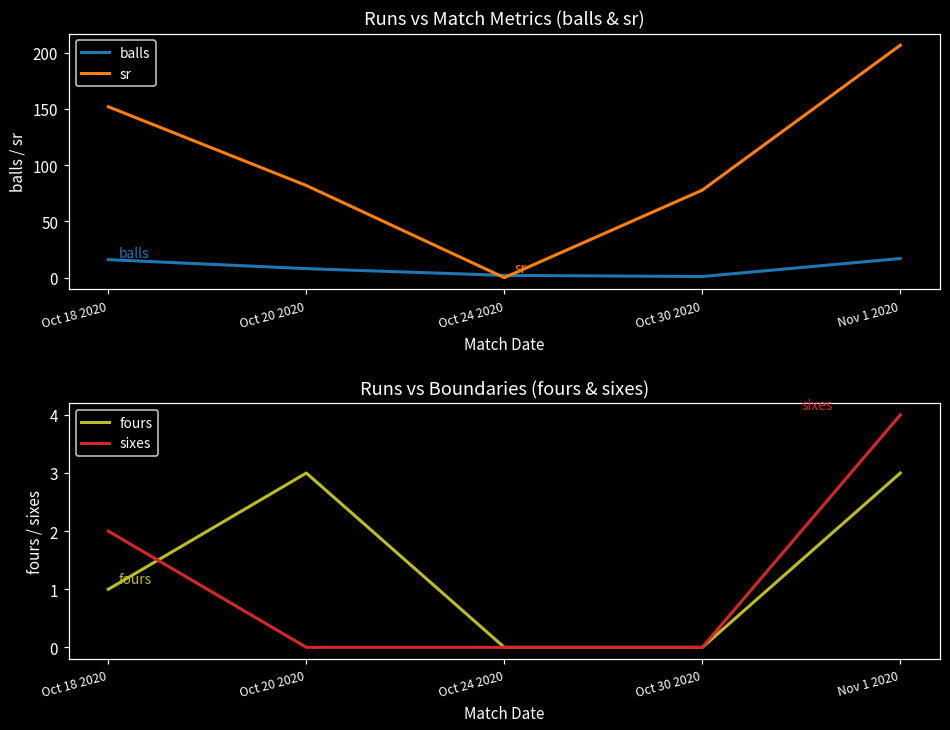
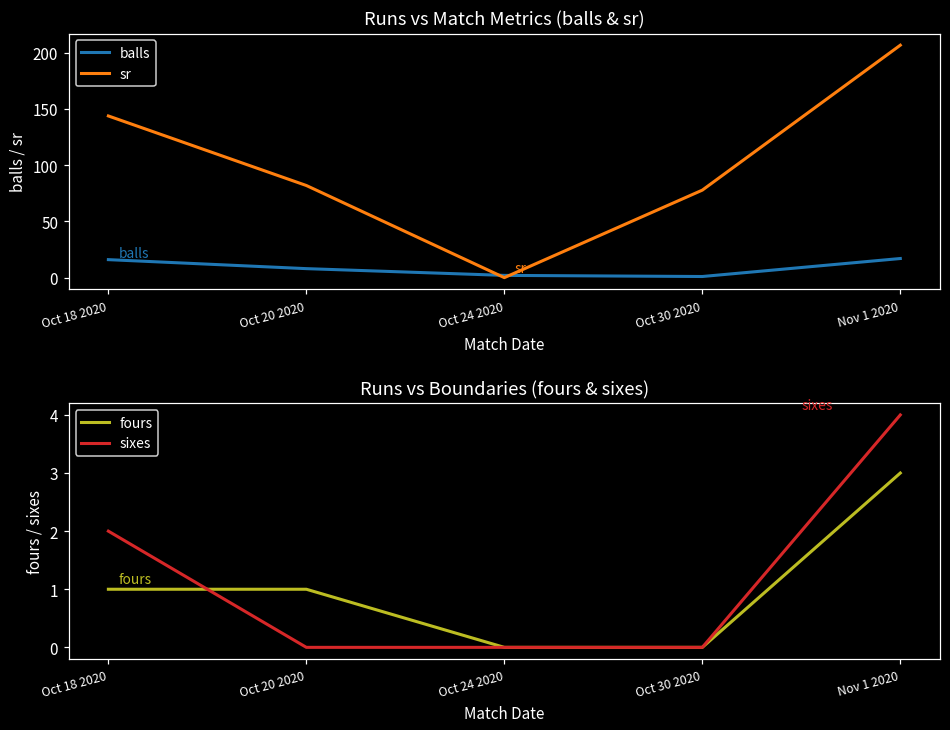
Runs vs Match Metrics (balls & sr), sr, Oct 18 2020: 152 -> 144
Runs vs Boundaries (fours & sixes), fours, Oct 20 2020: 3 -> 1
